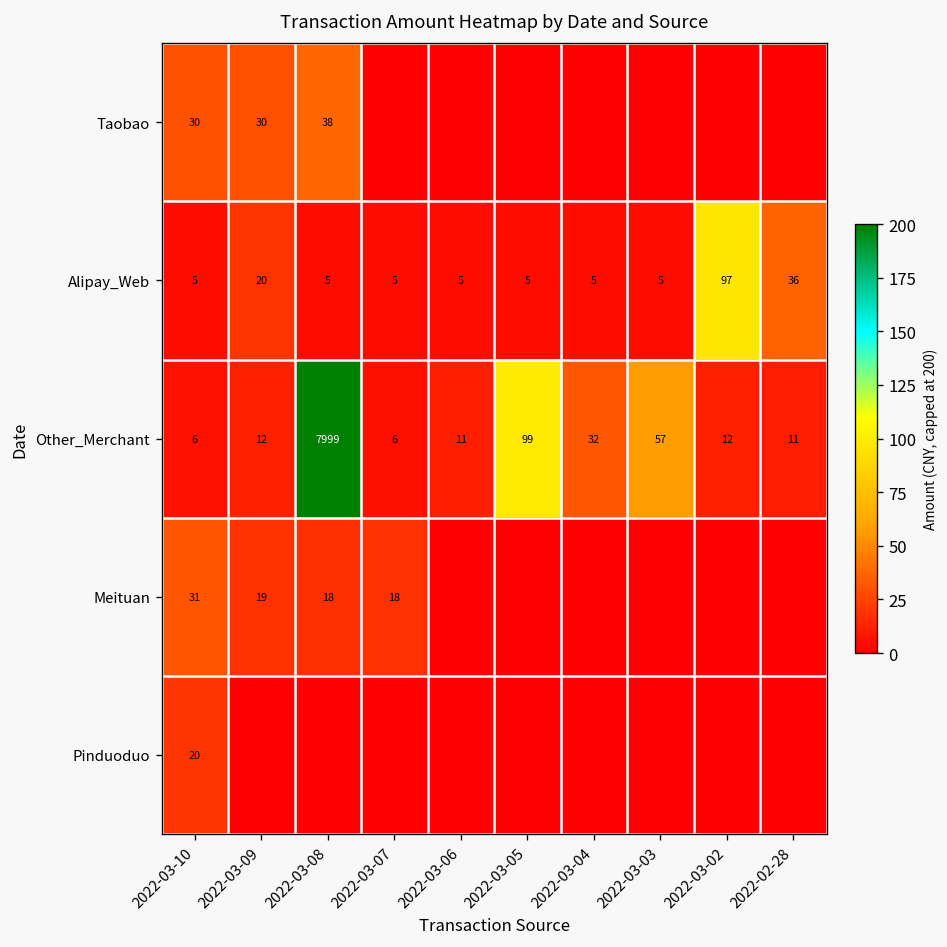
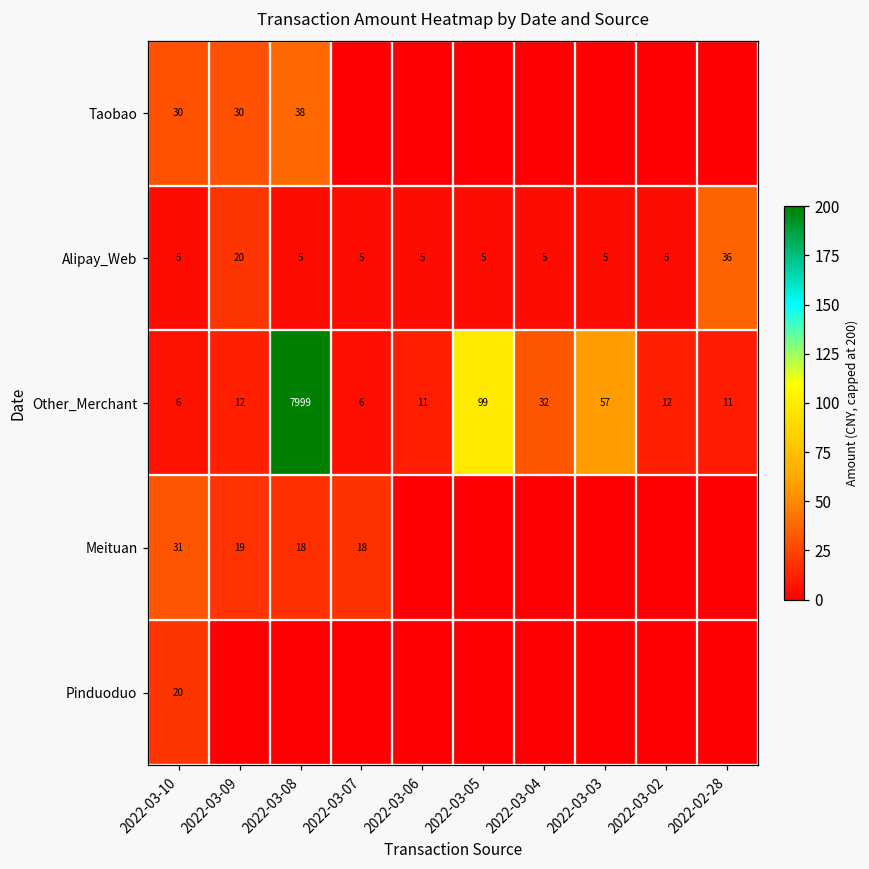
Alipay_Web, 2022-03-02: 97 -> 5
